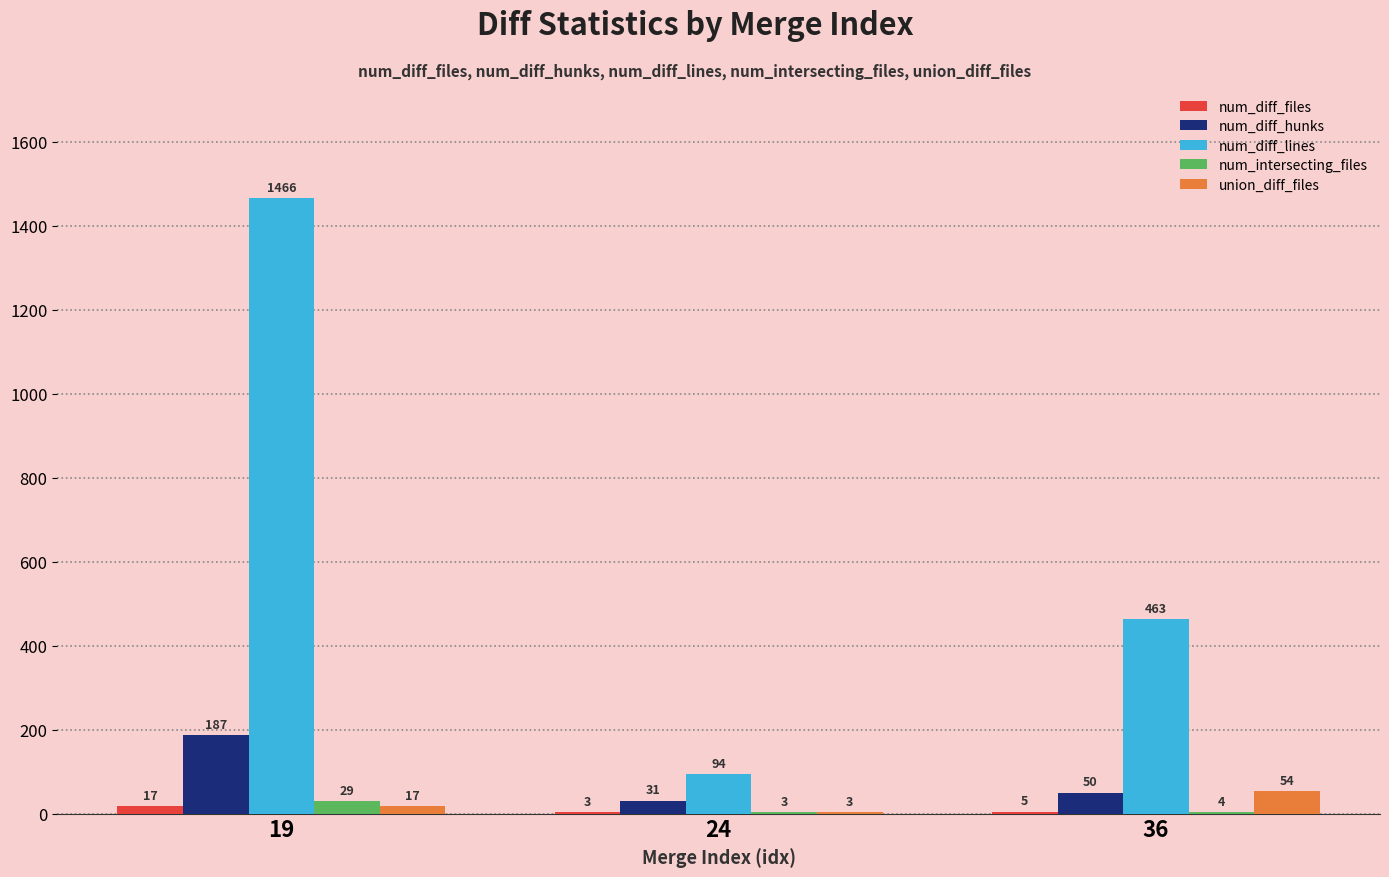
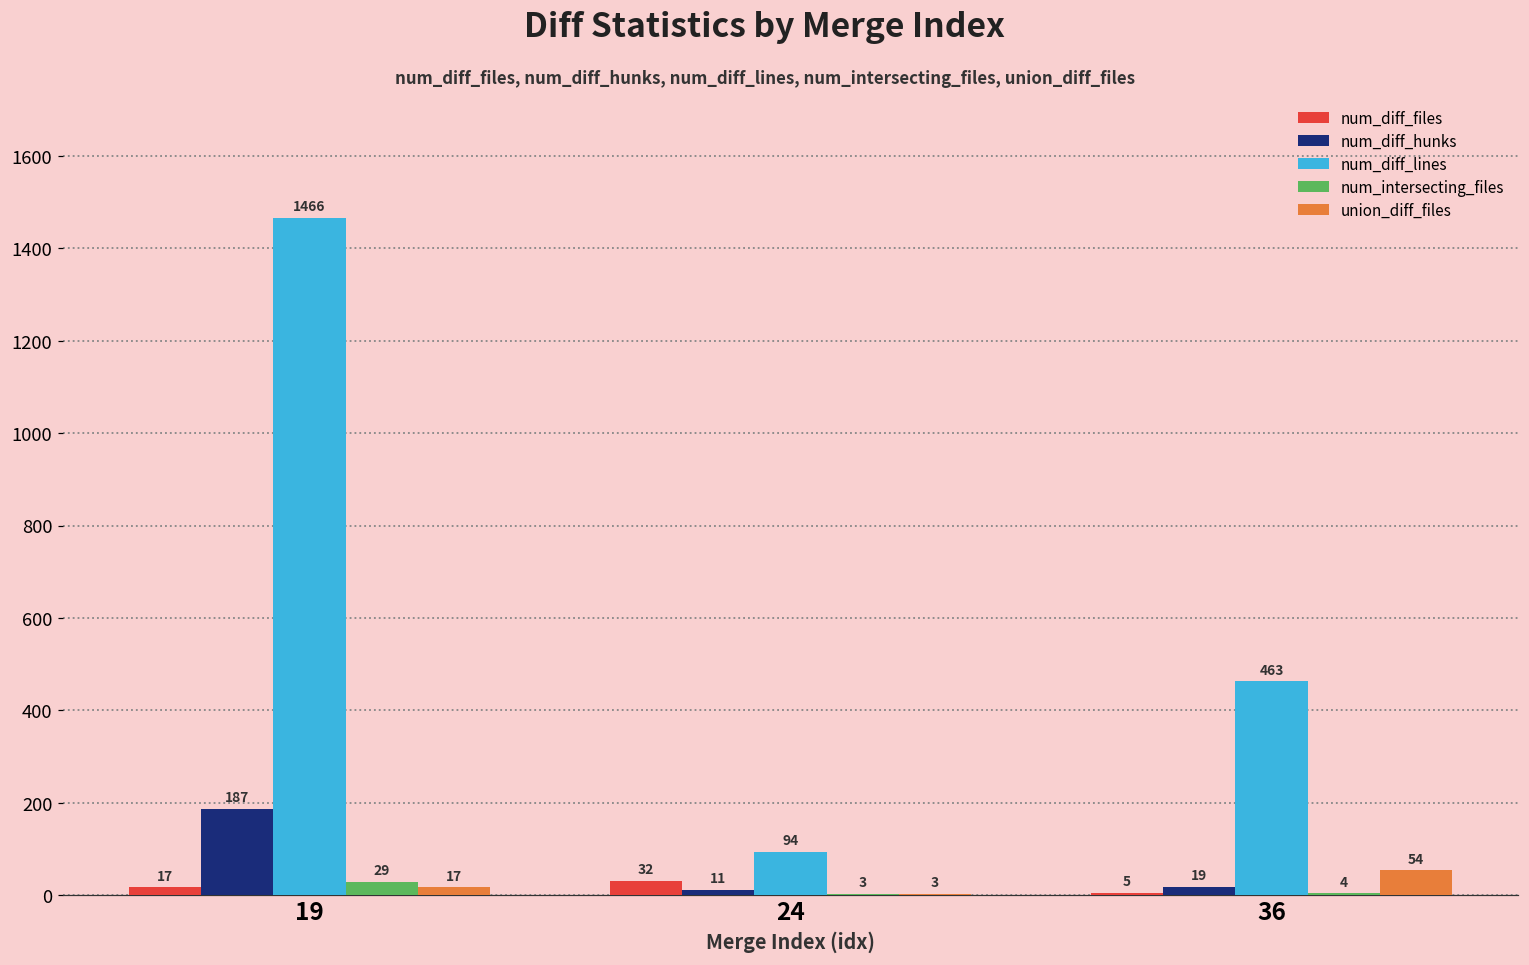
num_diff_files, 24: 3 -> 32
num_diff_hunks, 24: 31 -> 11
num_diff_hunks, 36: 50 -> 19
